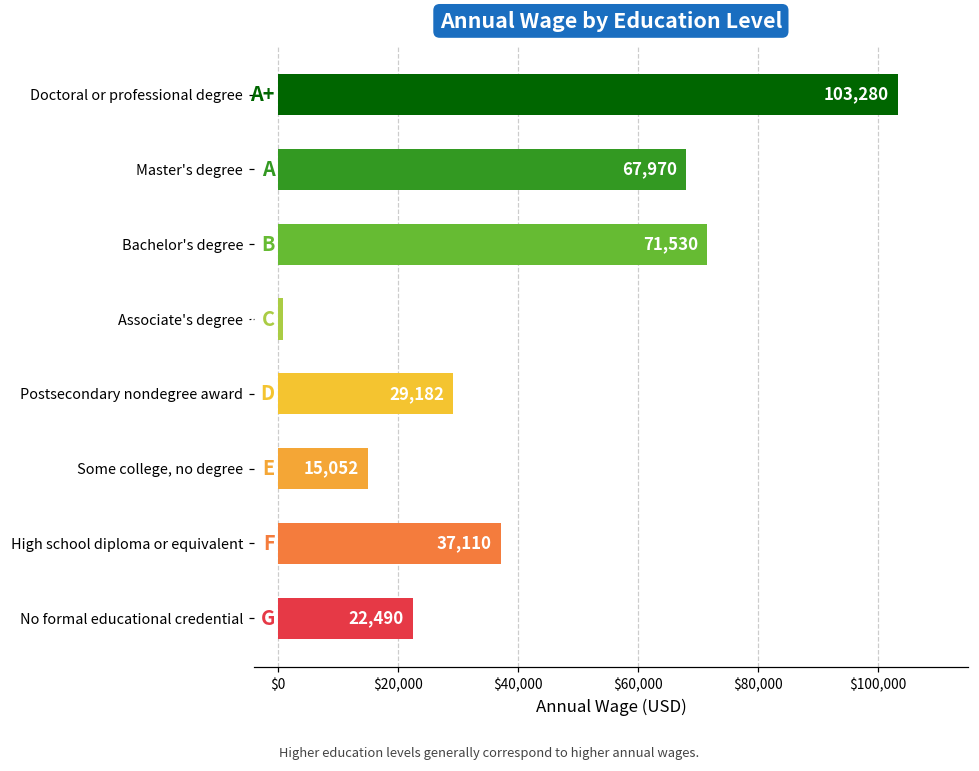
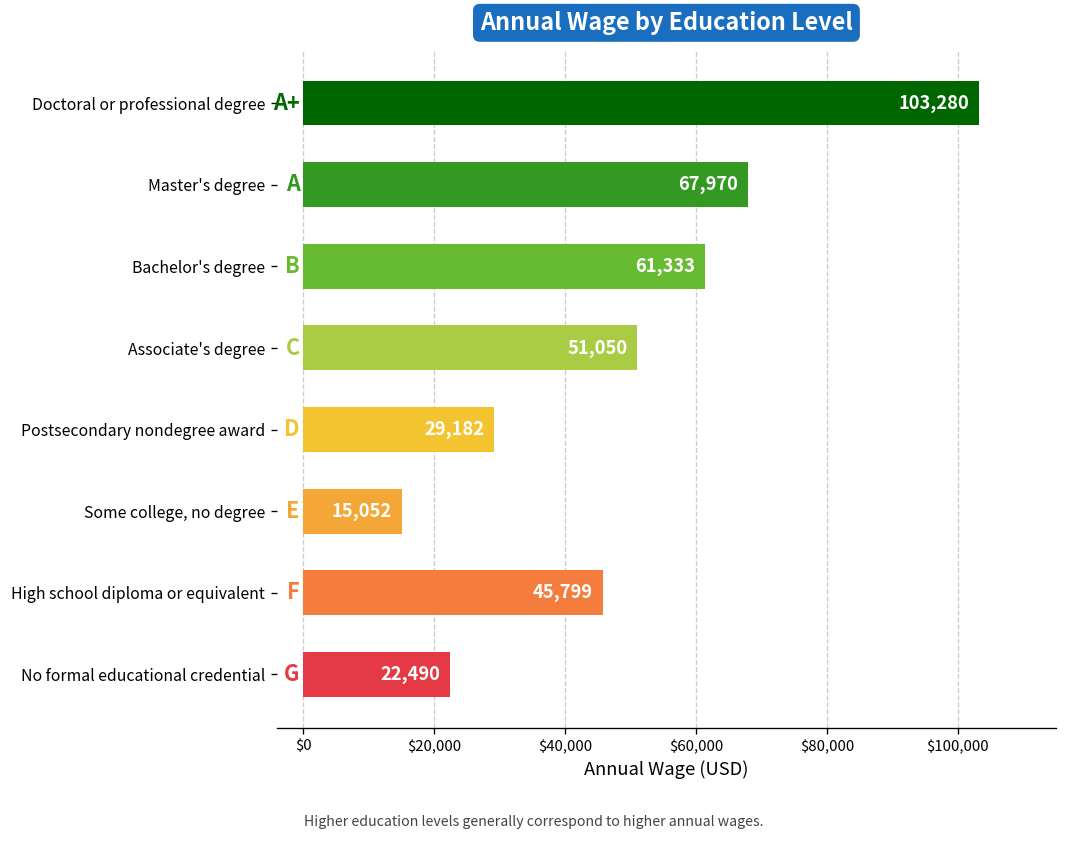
Bachelor's degree: 71,530 -> 61,333
Associate's degree: $1,000 -> $51,000
High school diploma or equivalent: 37,110 -> 45,799
